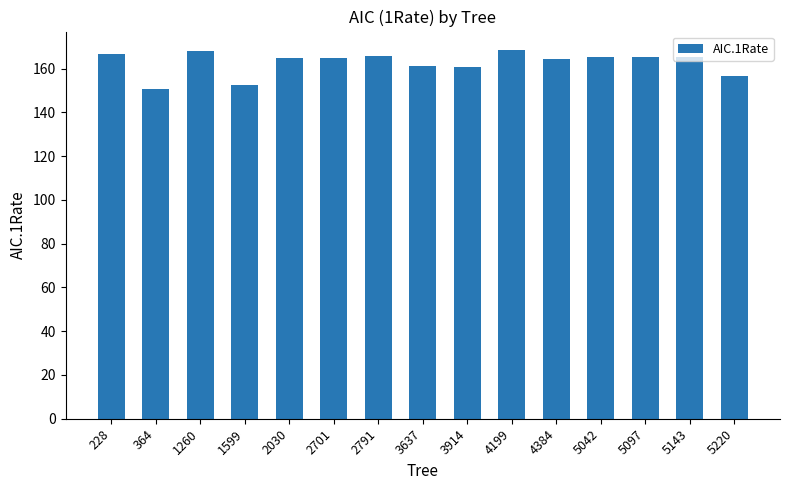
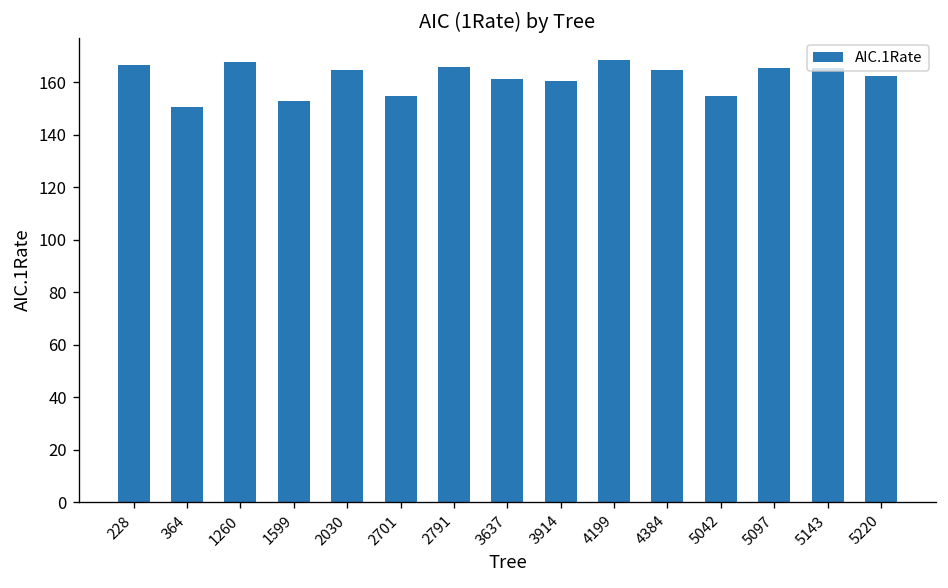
2701: 165 -> 155
5042: 165 -> 155
5220: 157 -> 162
